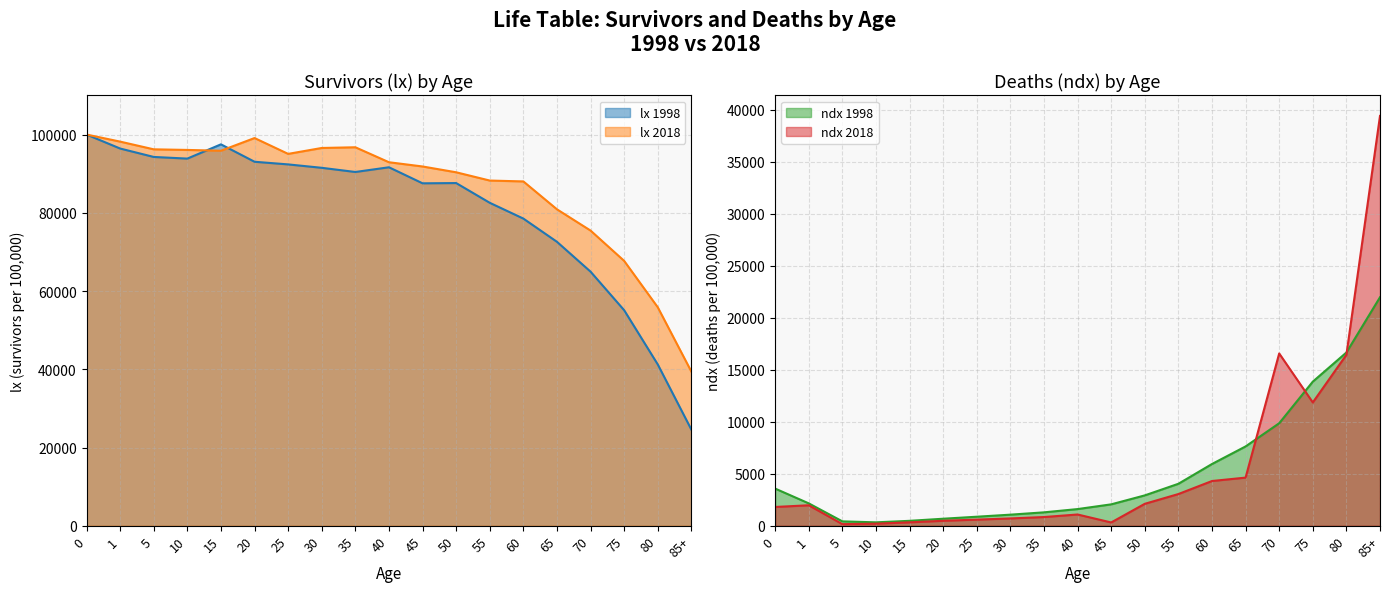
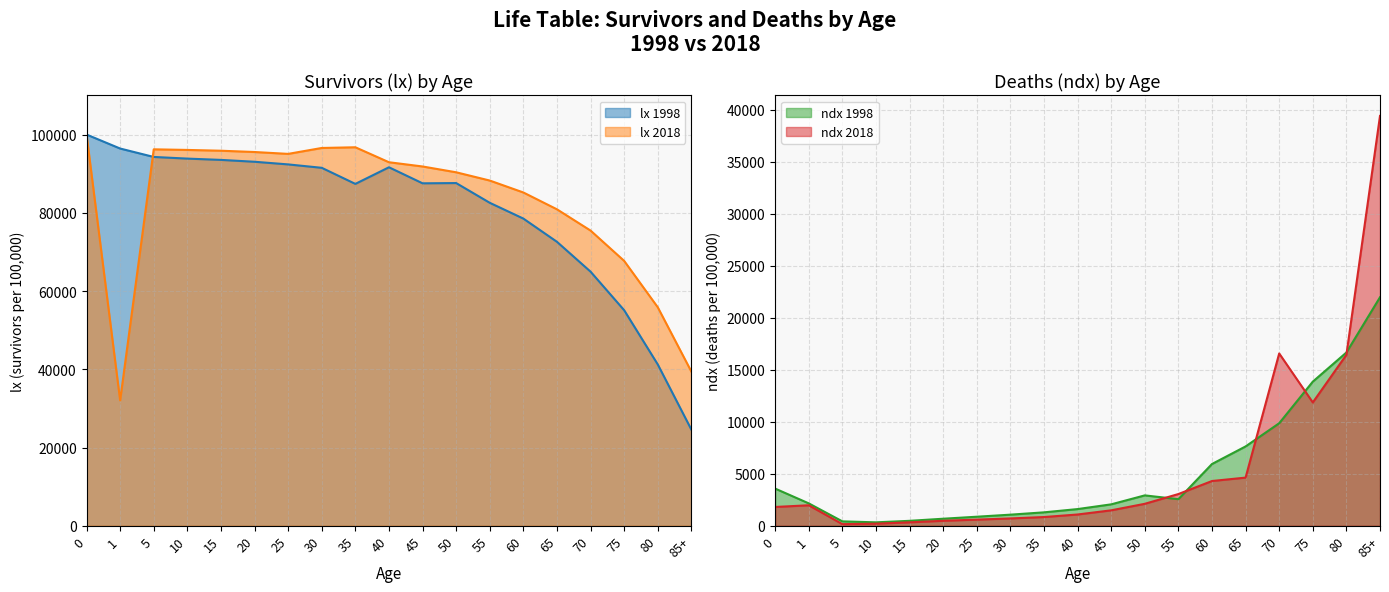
Survivors (lx) by Age, lx 2018, 1: 98000 -> 32000
Survivors (lx) by Age, lx 1998, 15: 97000 -> 94000
Survivors (lx) by Age, lx 2018, 20: 99000 -> 96000
Survivors (lx) by Age, lx 1998, 35: 90000 -> 87000
Survivors (lx) by Age, lx 2018, 60: 88000 -> 85000
Deaths (ndx) by Age, ndx 2018, 45: 300 -> 1500
Deaths (ndx) by Age, ndx 1998, 55: 4000 -> 2600
